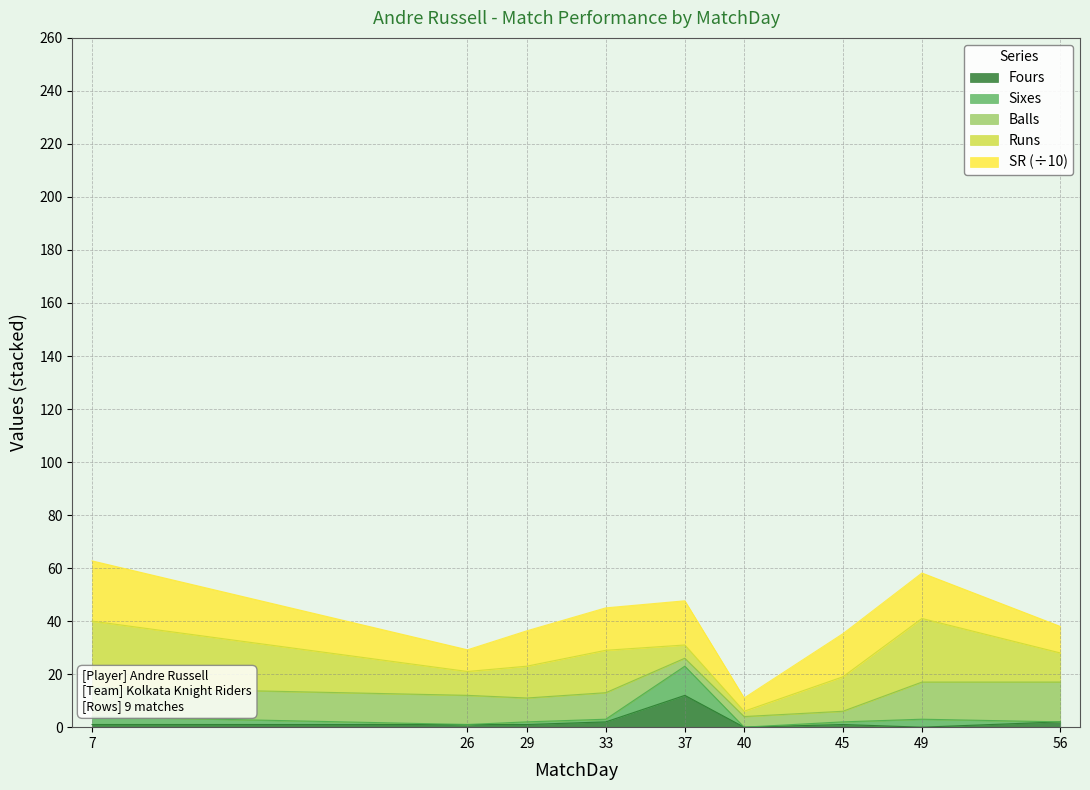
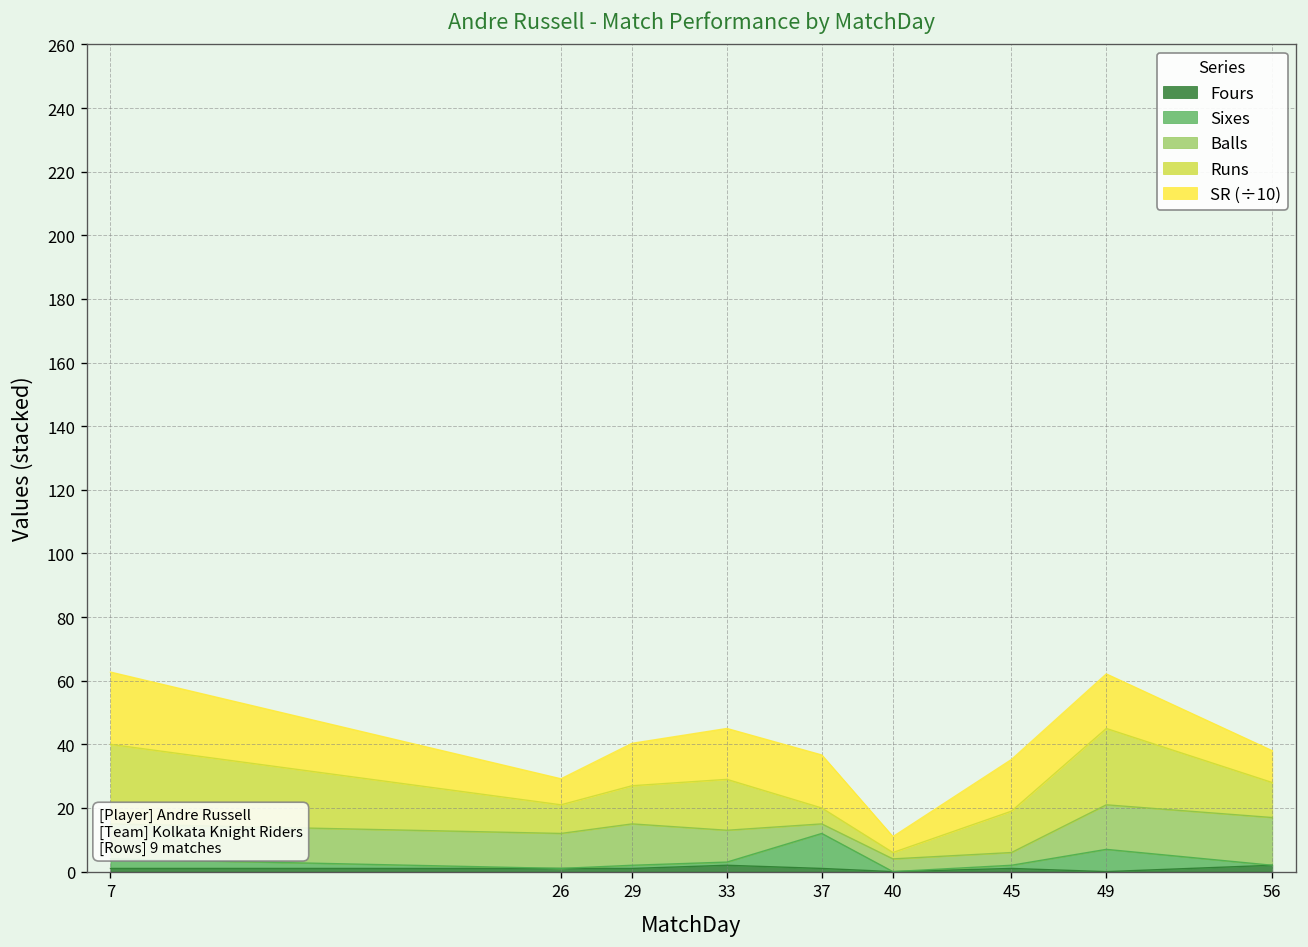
Balls, 29: 9 -> 13
Fours, 37: 12 -> 1
Sixes, 49: 3 -> 7
